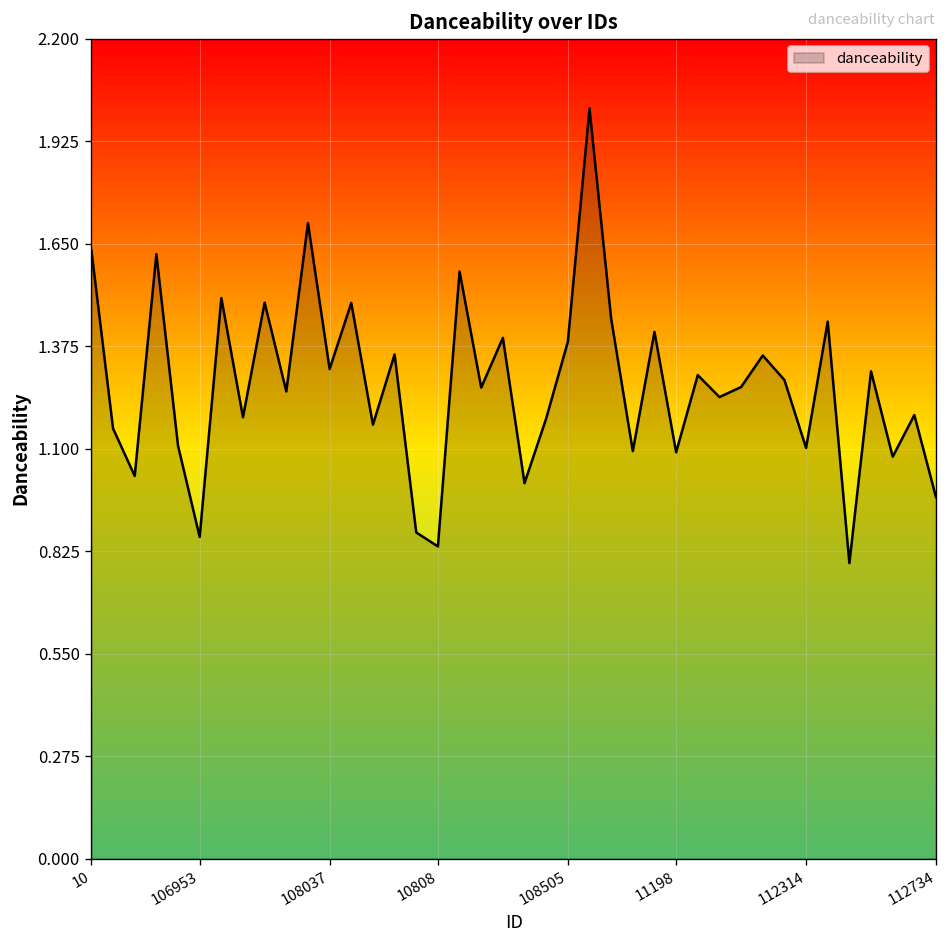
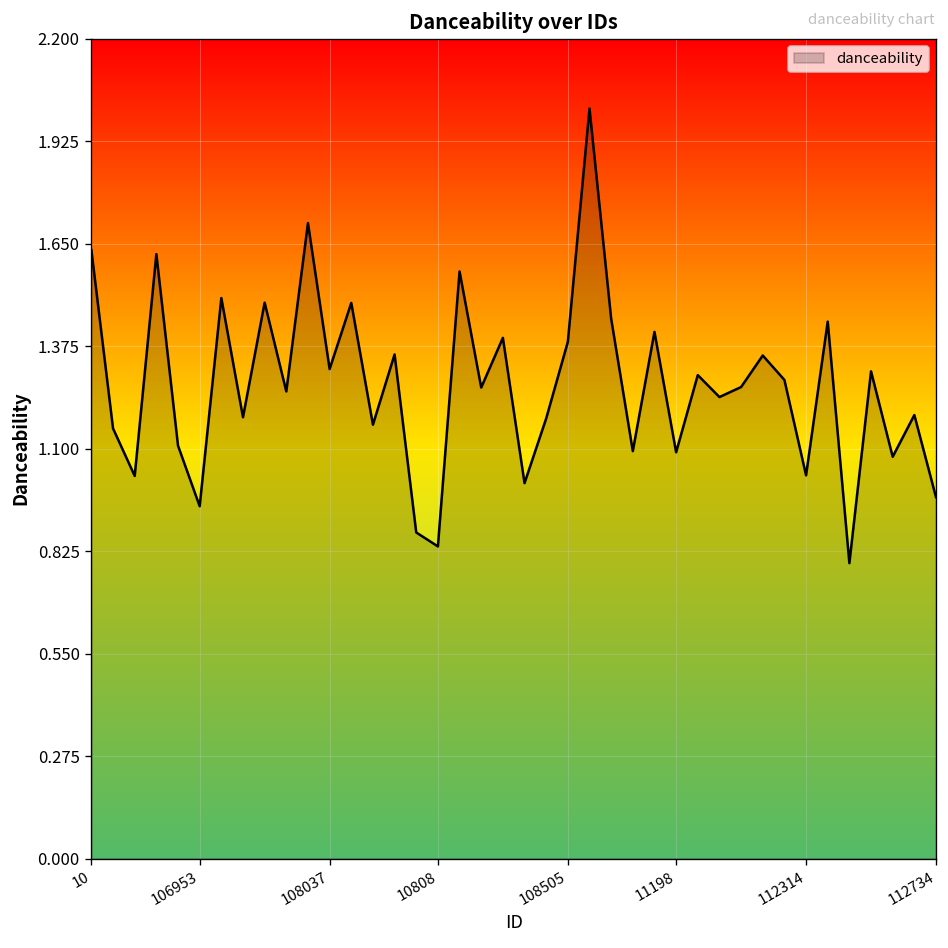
106953: 0.86 -> 0.95
112314: 1.10 -> 1.03
